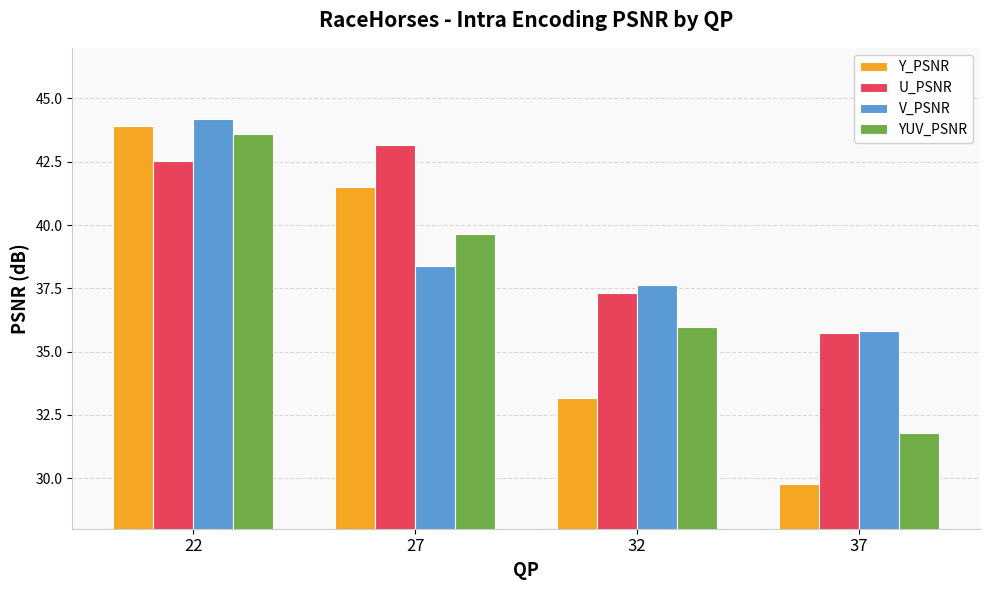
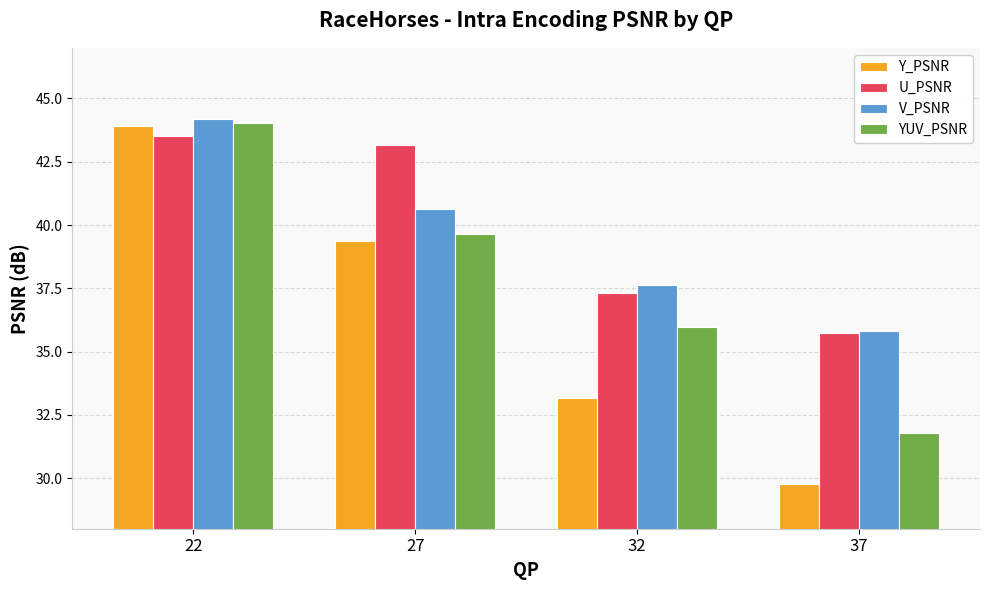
U_PSNR, 22: 42.5 -> 43.5
YUV_PSNR, 22: 43.6 -> 44.0
Y_PSNR, 27: 41.5 -> 39.4
V_PSNR, 27: 38.4 -> 40.6
